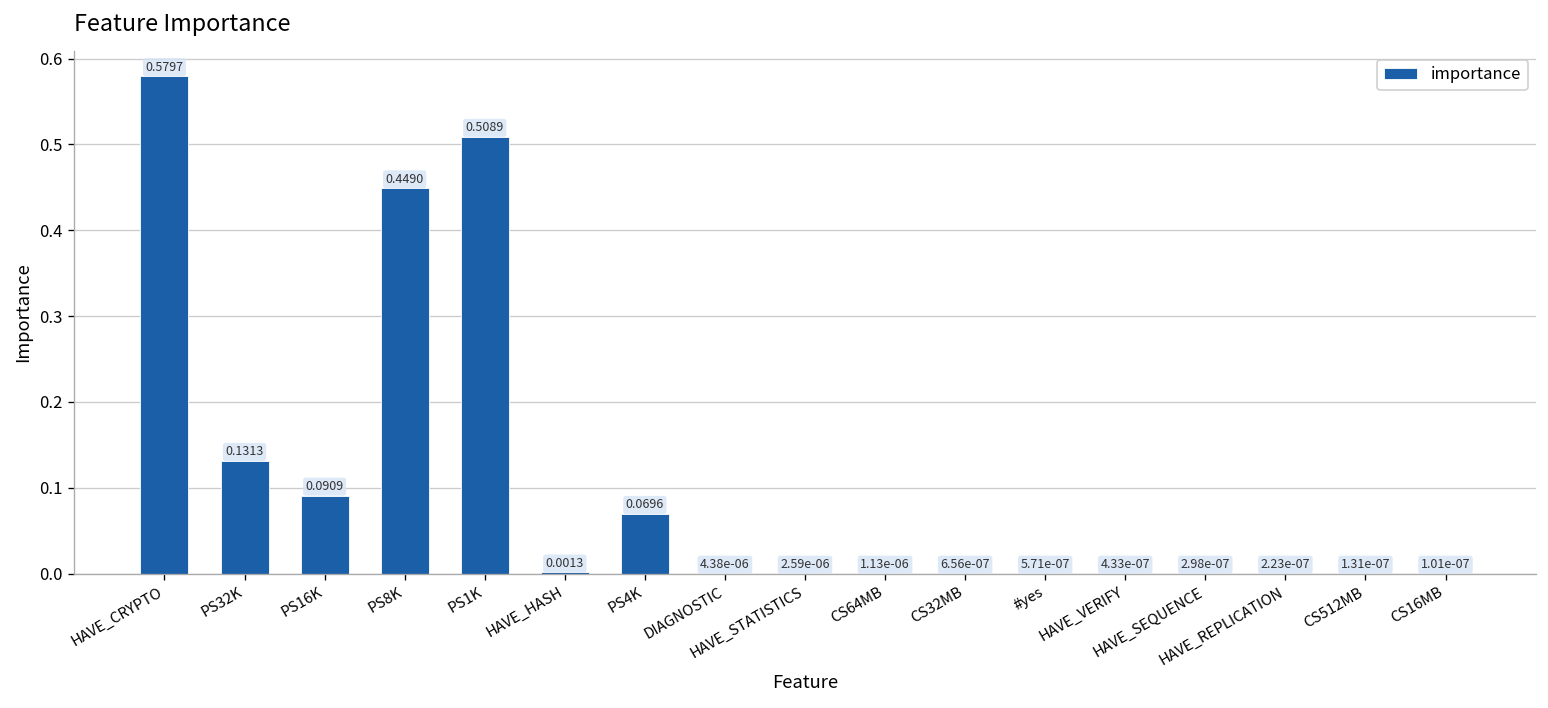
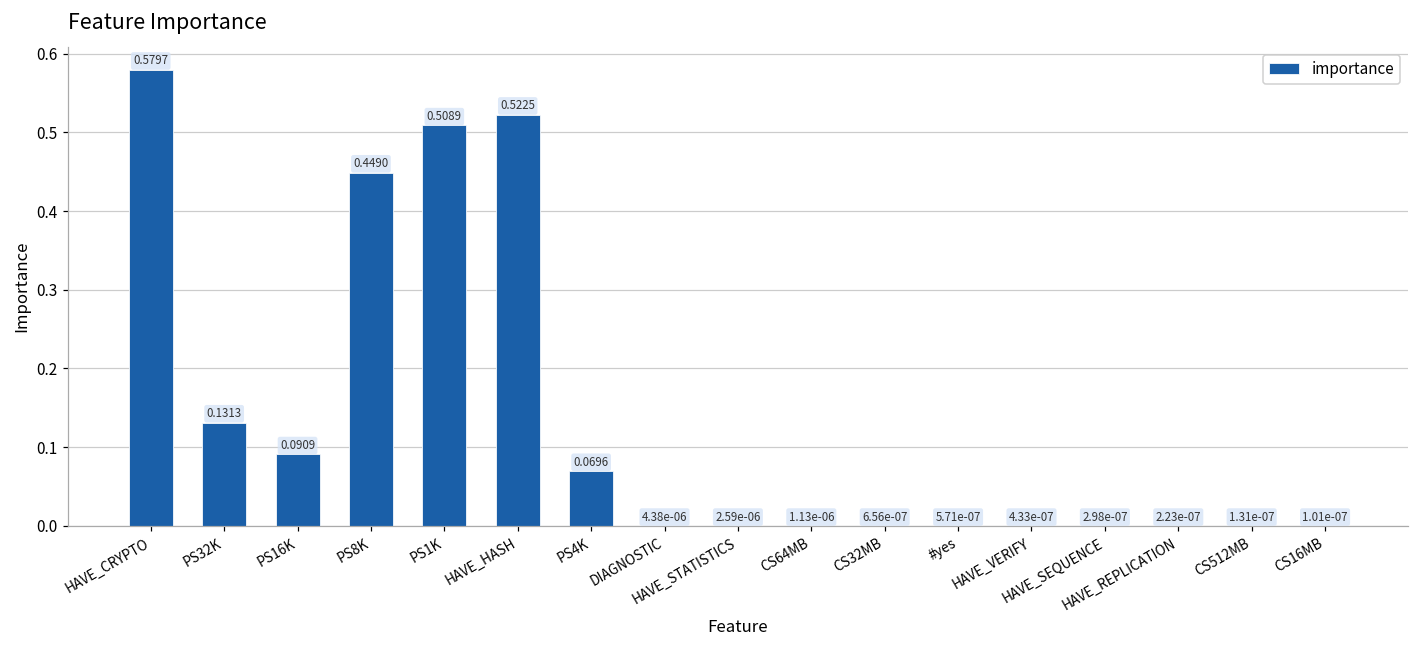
HAVE_HASH: 0.0013 -> 0.5225
